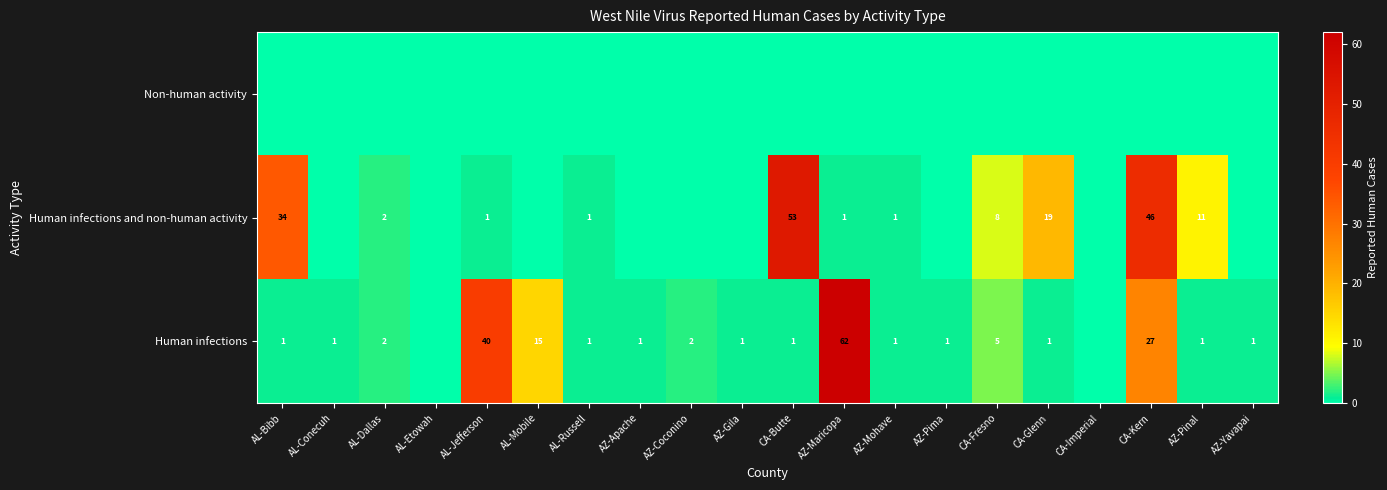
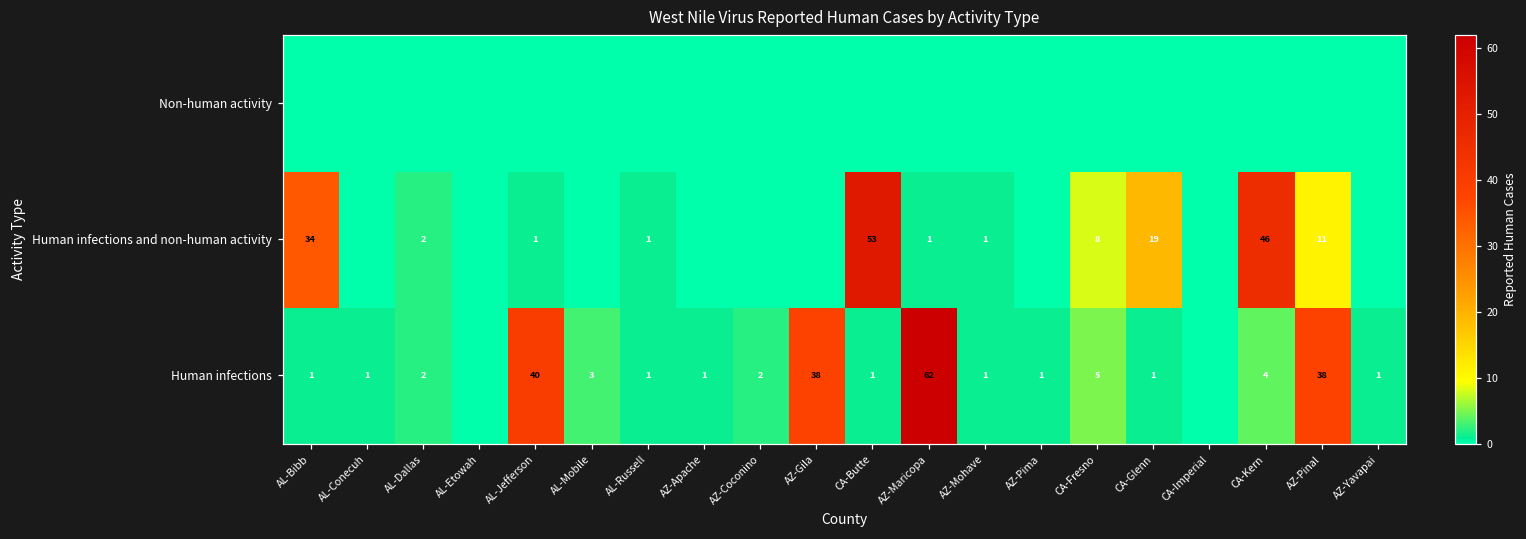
Human infections, AL-Mobile: 15 -> 3
Human infections, AZ-Gila: 1 -> 38
Human infections, CA-Kern: 27 -> 4
Human infections, AZ-Pinal: 1 -> 38
